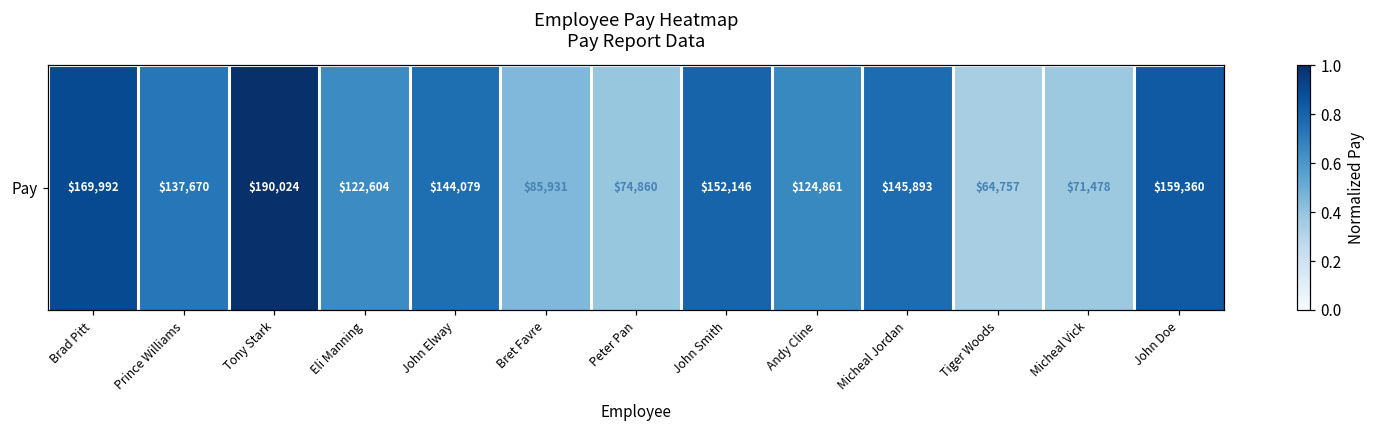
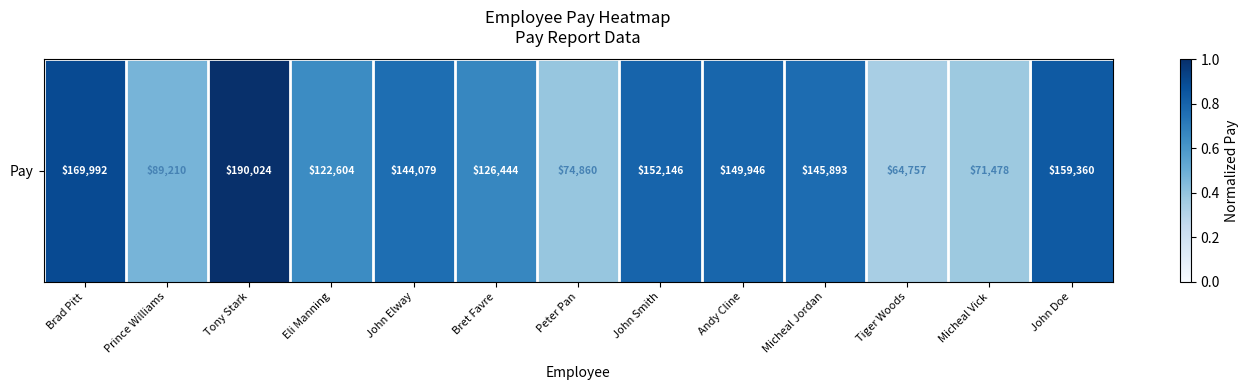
Pay, Prince Williams: $137,670 -> $89,210
Pay, Bret Favre: $85,931 -> $126,444
Pay, Andy Cline: $124,861 -> $149,946
